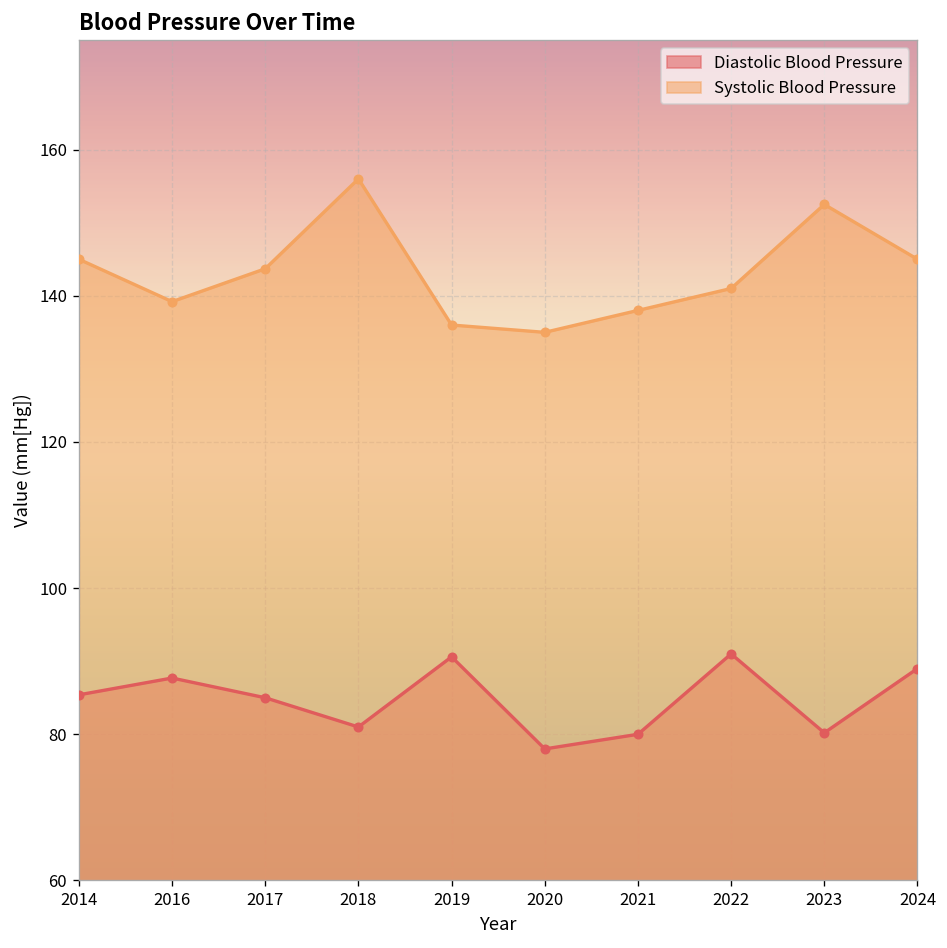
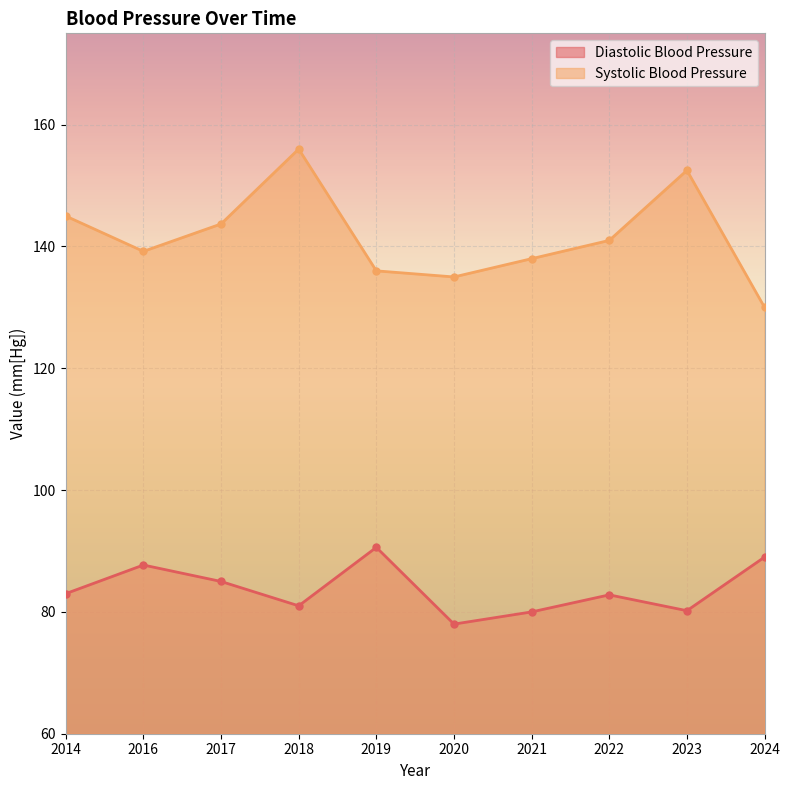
Diastolic Blood Pressure, 2014: 85 -> 83
Diastolic Blood Pressure, 2022: 91 -> 83
Systolic Blood Pressure, 2024: 145 -> 130
